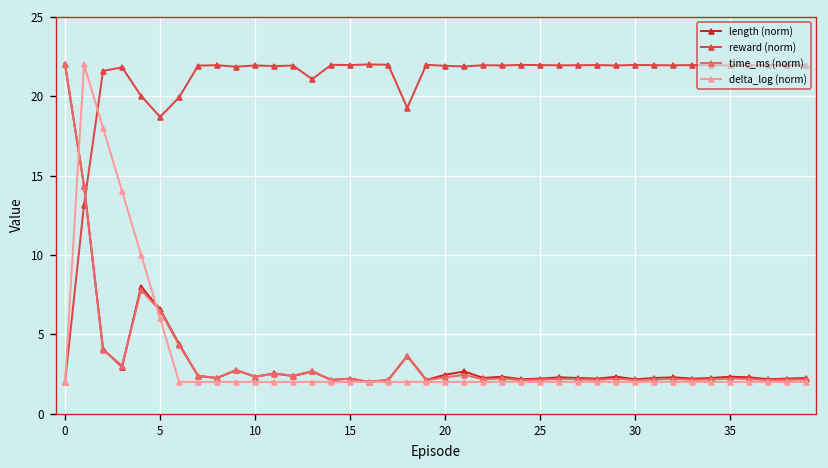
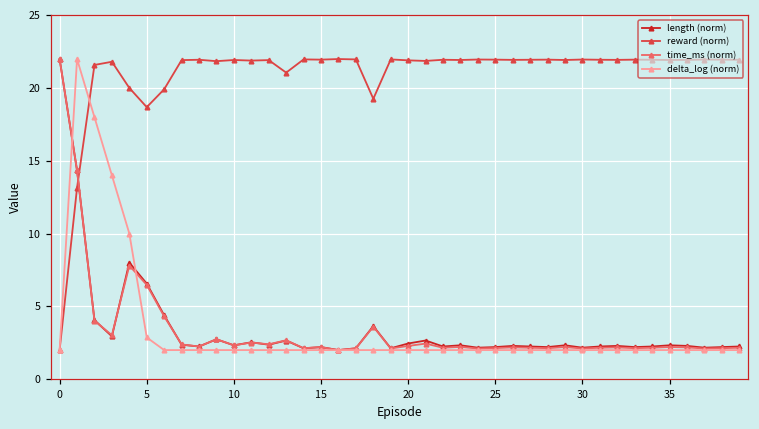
delta_log (norm), 5: 6.0 -> 2.9
